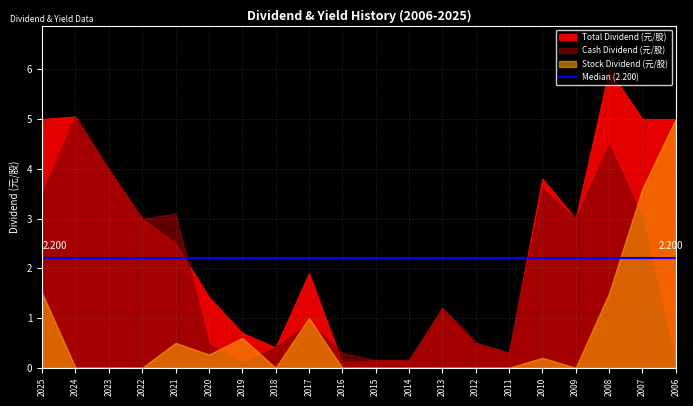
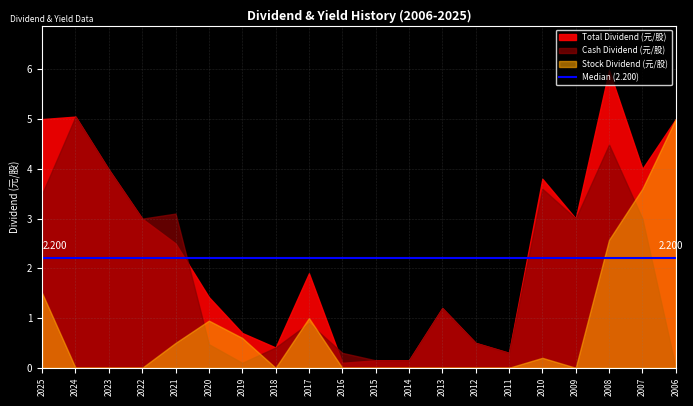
Stock Dividend (元/股), 2020: 0.3 -> 0.9
Stock Dividend (元/股), 2008: 1.5 -> 2.6
Total Dividend (元/股), 2007: 5 -> 4
